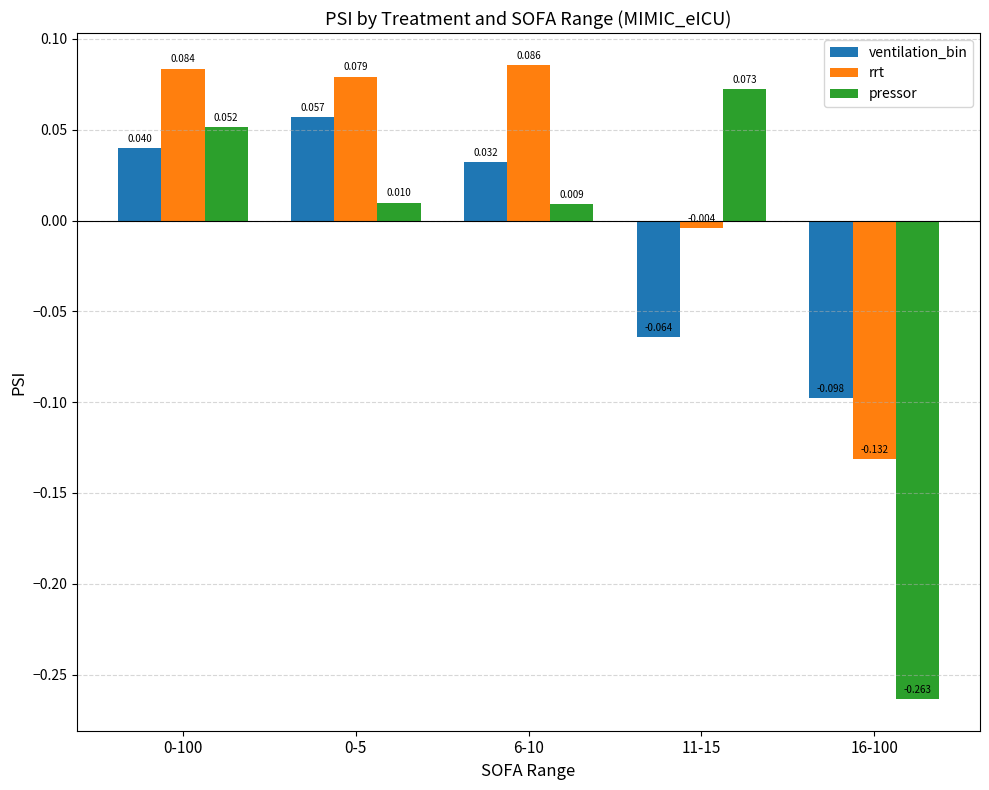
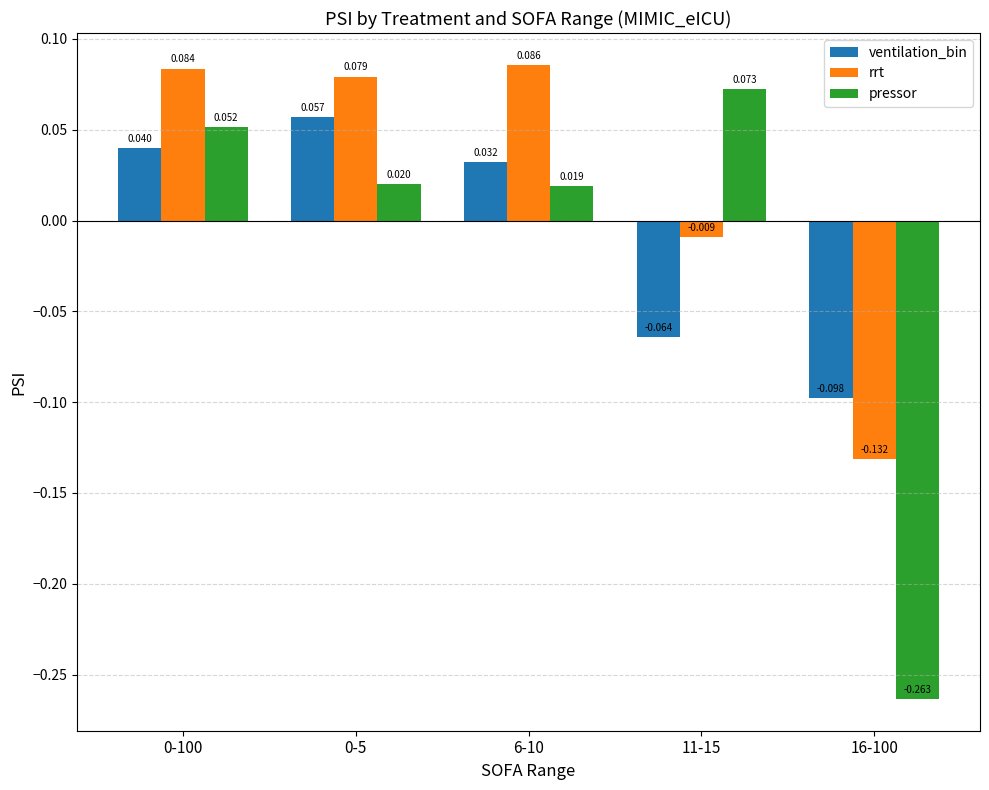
pressor, 0-5: 0.010 -> 0.020
pressor, 6-10: 0.009 -> 0.019
rrt, 11-15: -0.004 -> -0.009
